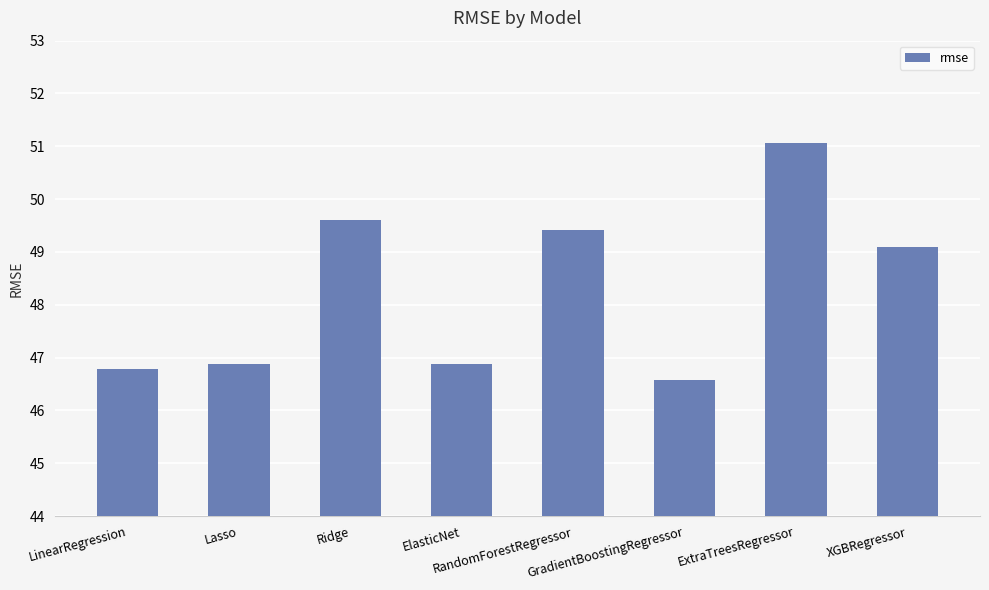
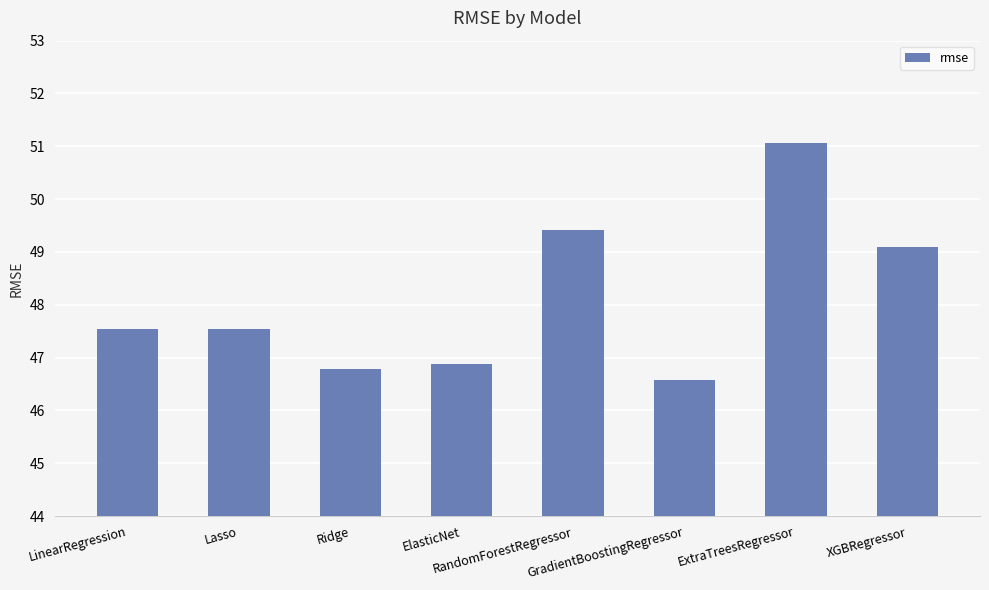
LinearRegression: 46.8 -> 47.5
Lasso: 46.9 -> 47.5
Ridge: 49.6 -> 46.8
